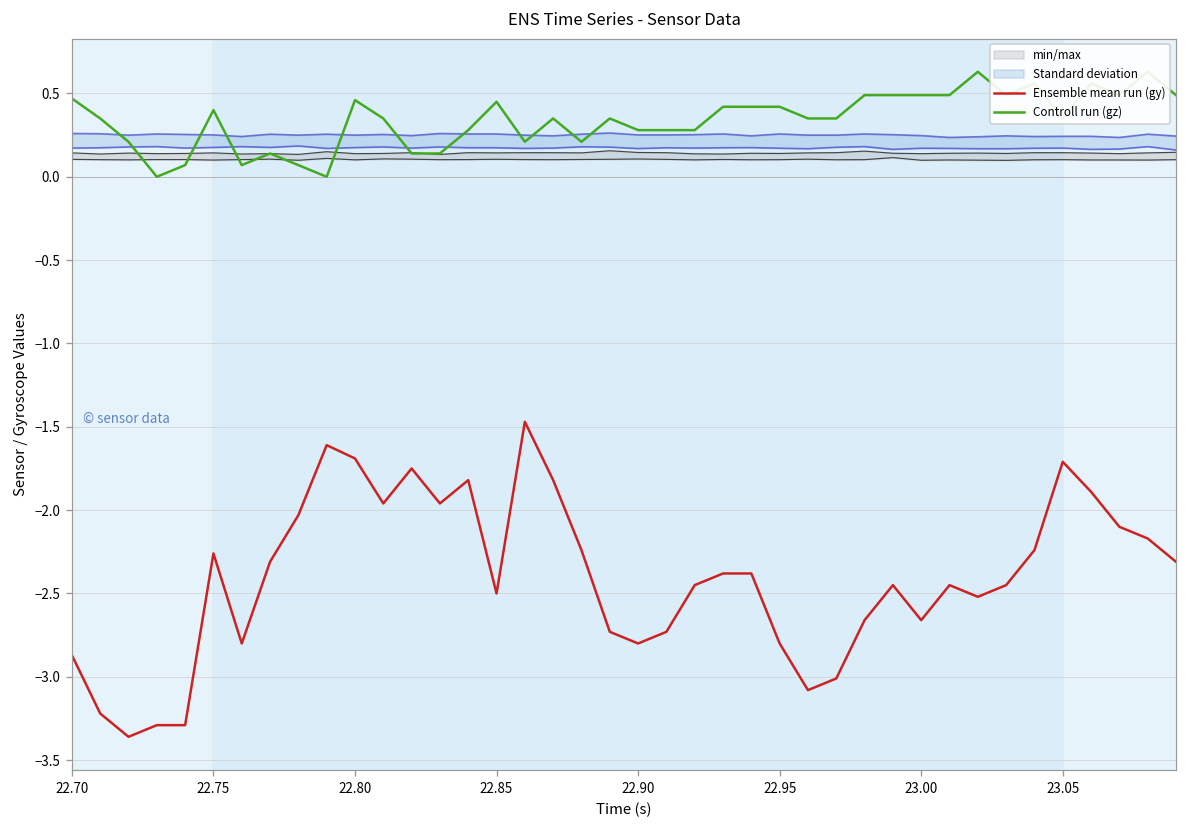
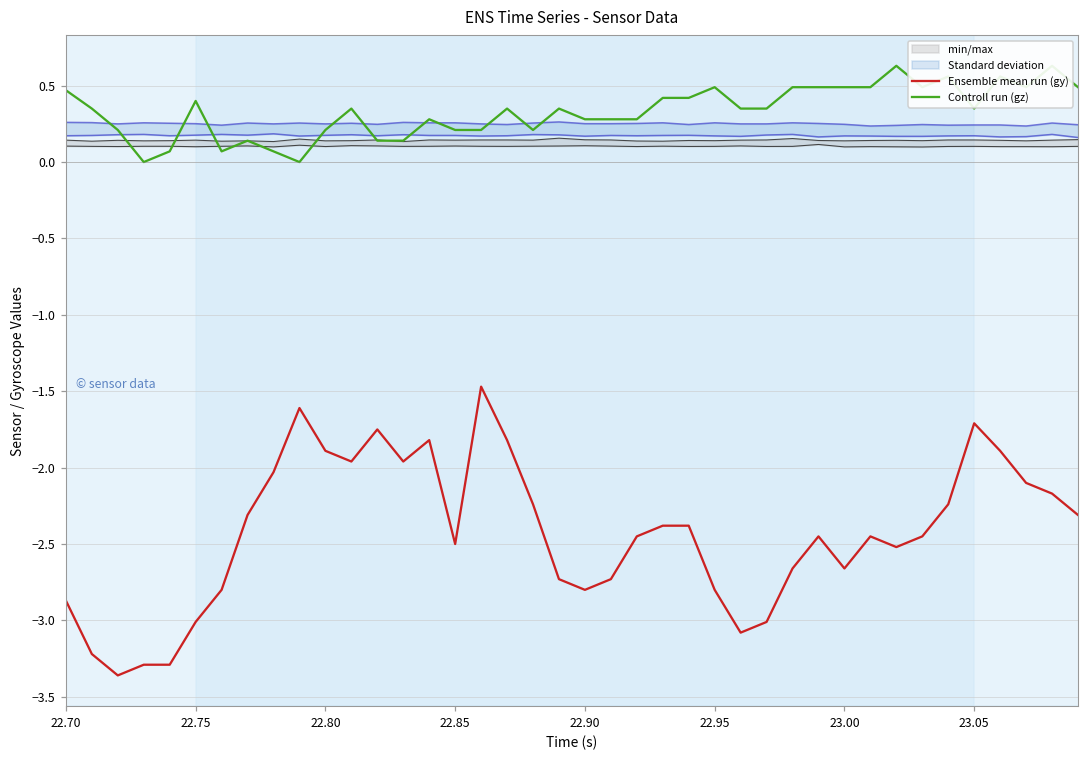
Ensemble mean run (gy), 22.75: -2.26 -> -3.01
Ensemble mean run (gy), 22.80: -1.69 -> -1.89
Controll run (gz), 22.80: 0.46 -> 0.21
Controll run (gz), 22.85: 0.45 -> 0.21
Controll run (gz), 22.95: 0.42 -> 0.49
